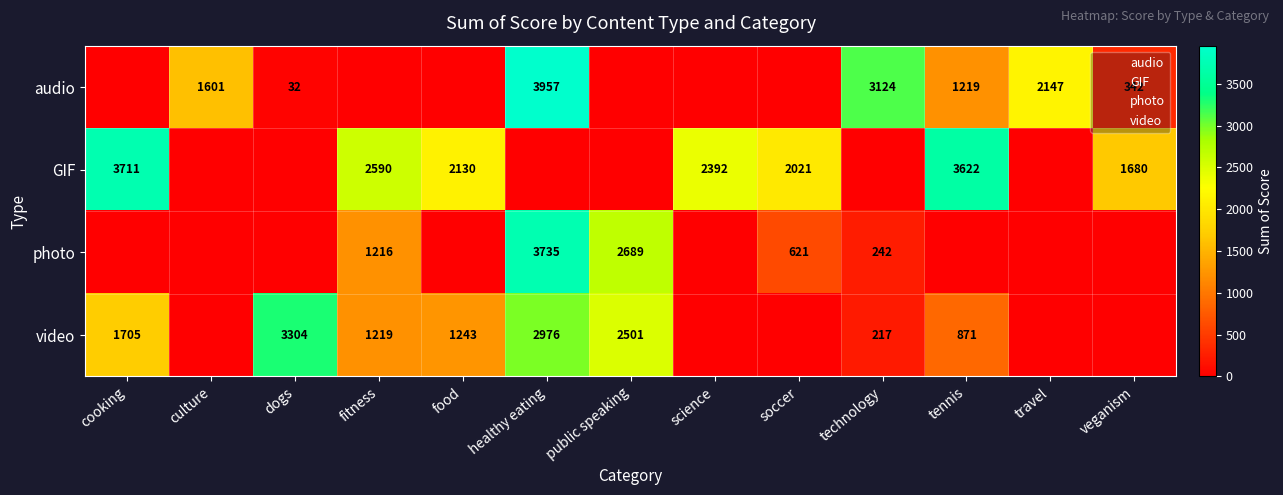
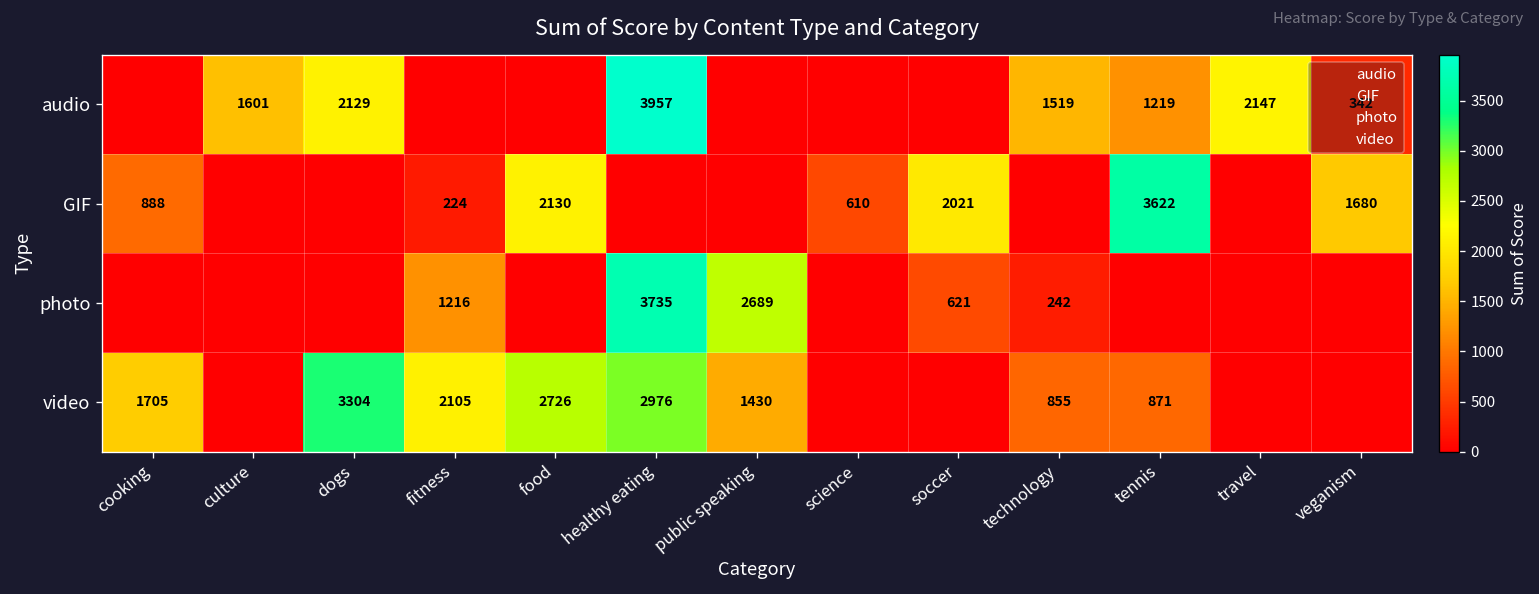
audio, dogs: 32 -> 2129
audio, technology: 3124 -> 1519
GIF, cooking: 3711 -> 888
GIF, fitness: 2590 -> 224
GIF, science: 2392 -> 610
video, fitness: 1219 -> 2105
video, food: 1243 -> 2726
video, public speaking: 2501 -> 1430
video, technology: 217 -> 855
